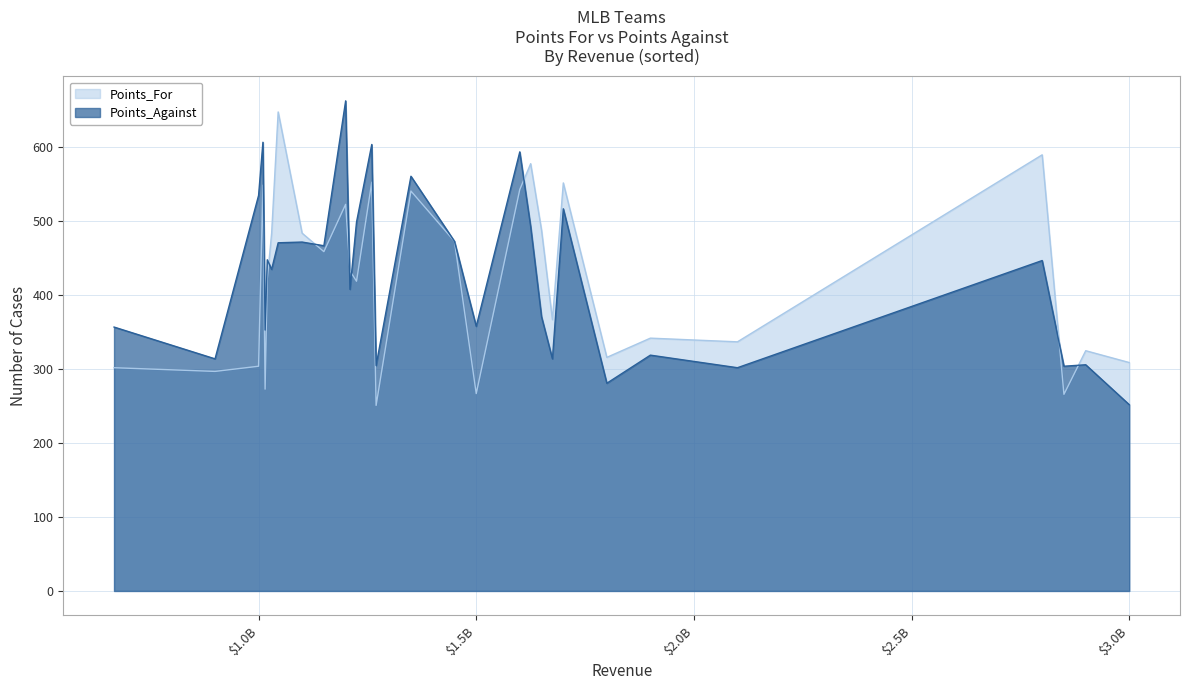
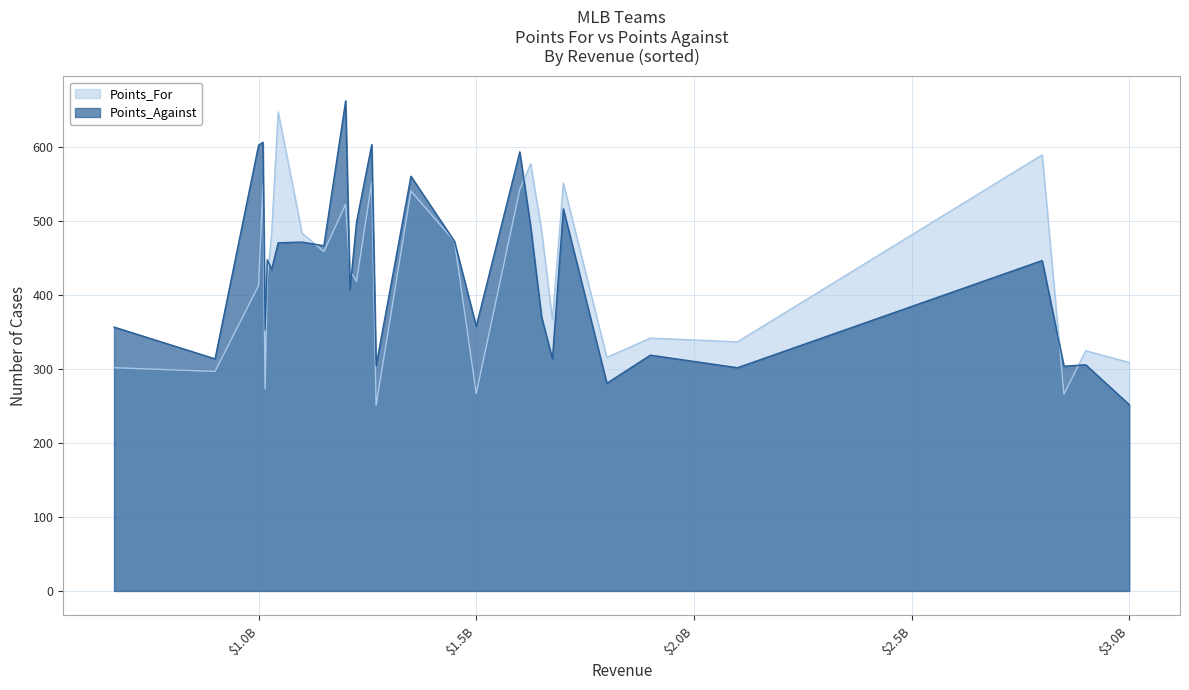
Points_For, $1.0B: 300 -> 410
Points_Against, $1.0B: 540 -> 600
